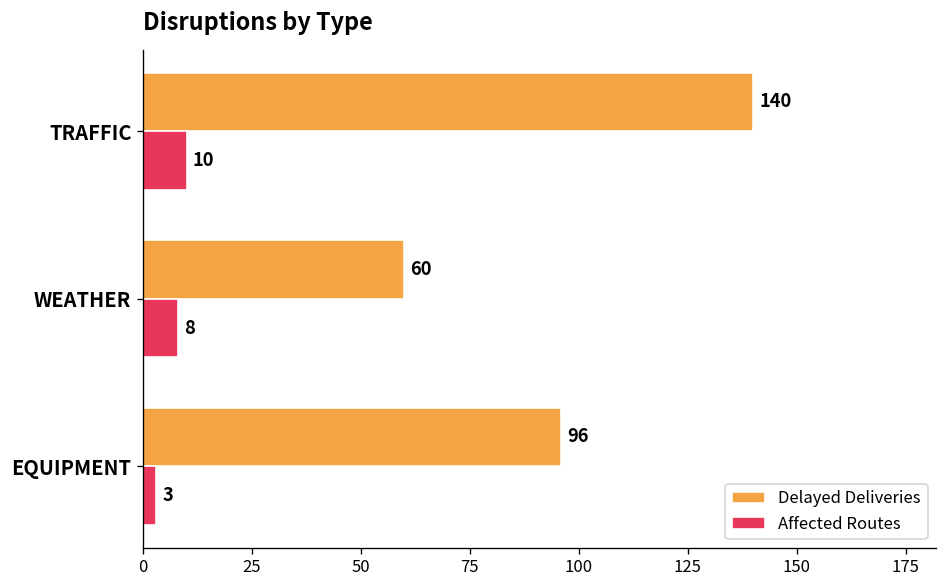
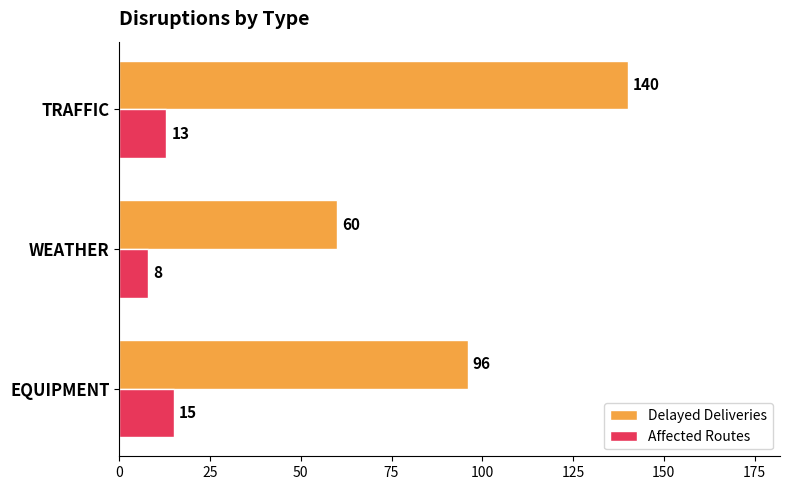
Affected Routes, TRAFFIC: 10 -> 13
Affected Routes, EQUIPMENT: 3 -> 15
